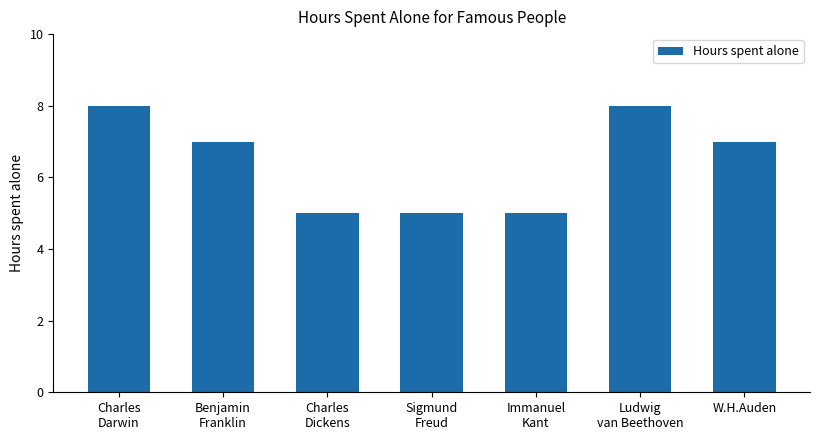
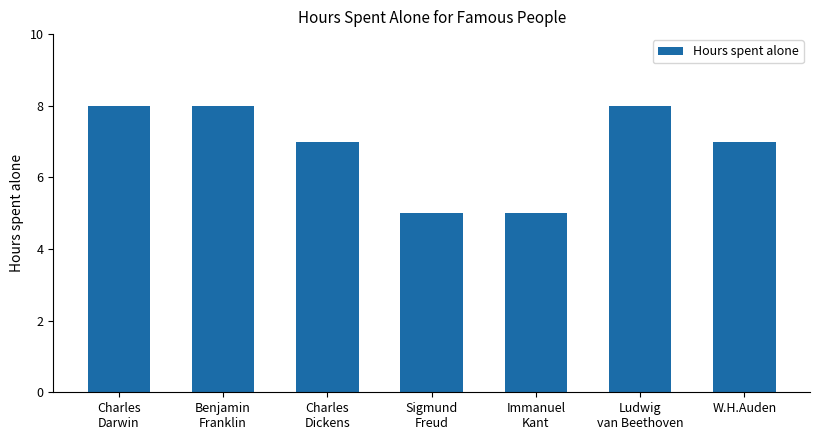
Benjamin Franklin: 7 -> 8
Charles Dickens: 5 -> 7
